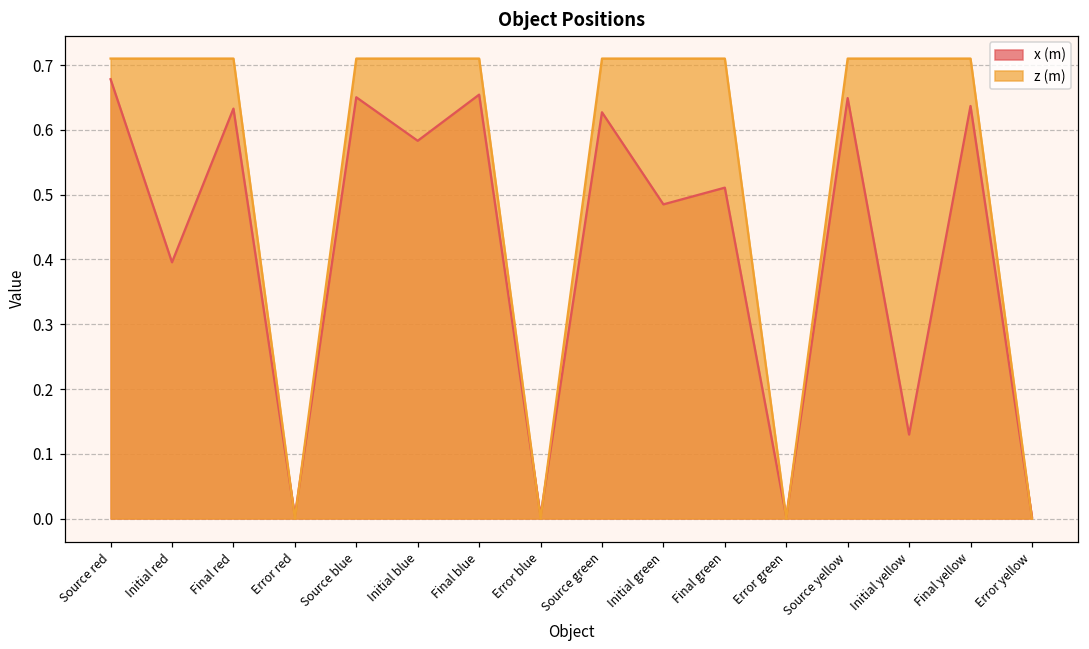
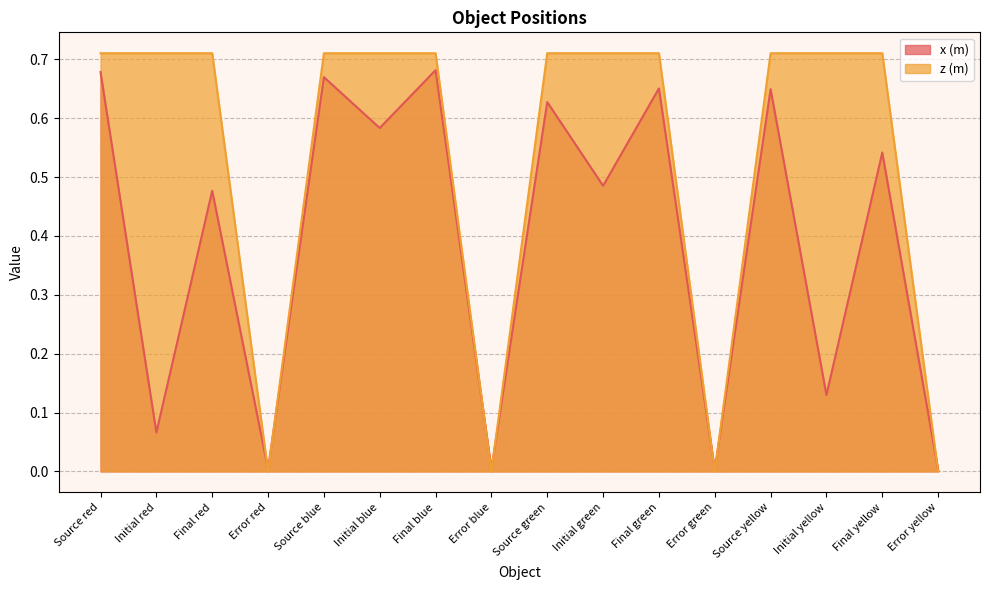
x (m), Initial red: 0.40 -> 0.07
x (m), Final red: 0.63 -> 0.48
x (m), Source blue: 0.65 -> 0.67
x (m), Final blue: 0.65 -> 0.68
x (m), Final green: 0.51 -> 0.65
x (m), Final yellow: 0.64 -> 0.54
